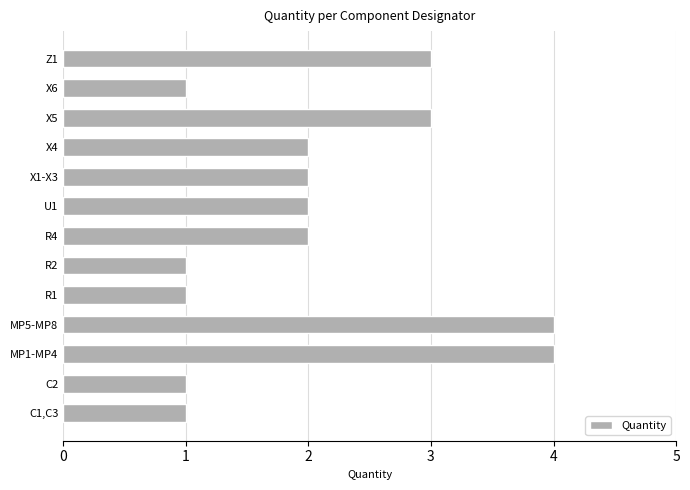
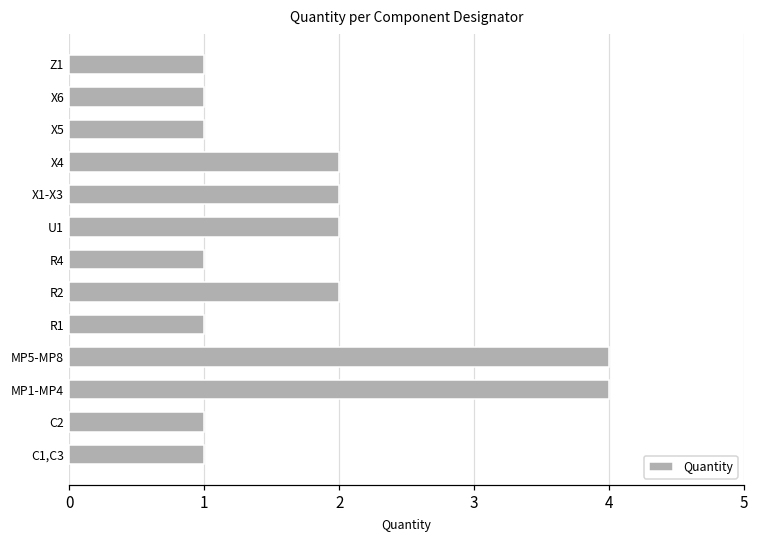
Z1: 3 -> 1
X5: 3 -> 1
R4: 2 -> 1
R2: 1 -> 2
